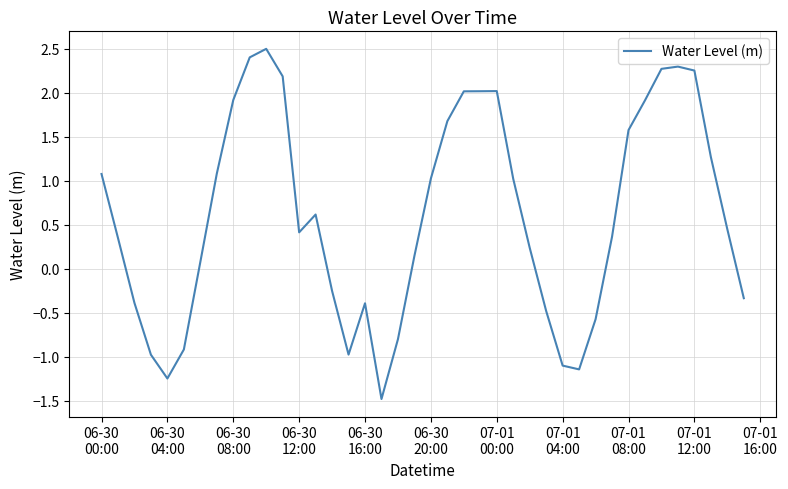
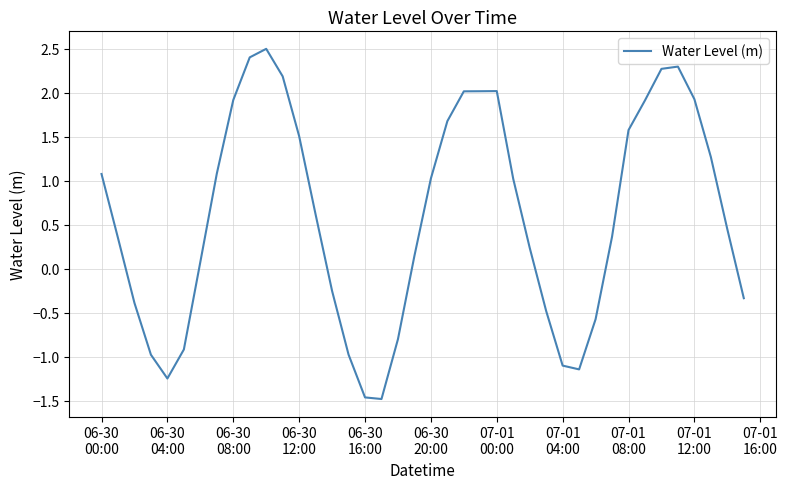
06-30 12:00: 0.4 -> 1.5
06-30 16:00: -0.4 -> -1.5
07-01 12:00: 2.3 -> 1.9
